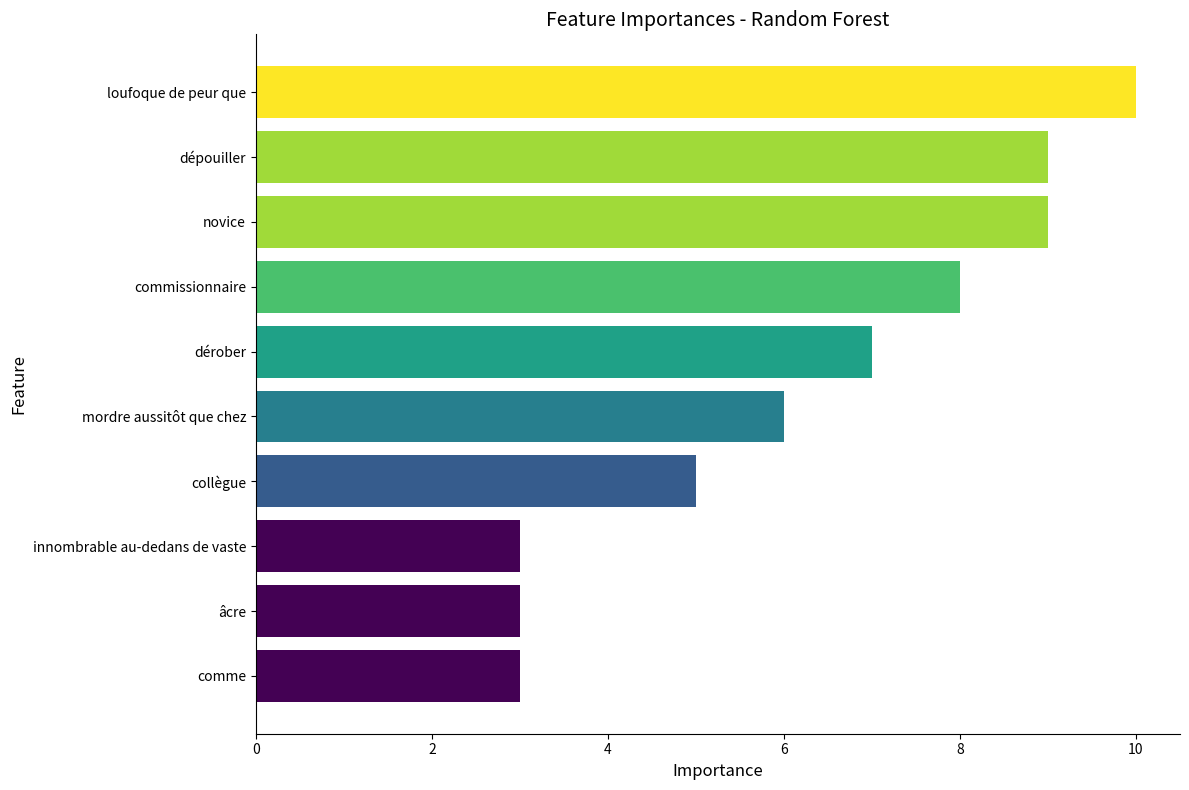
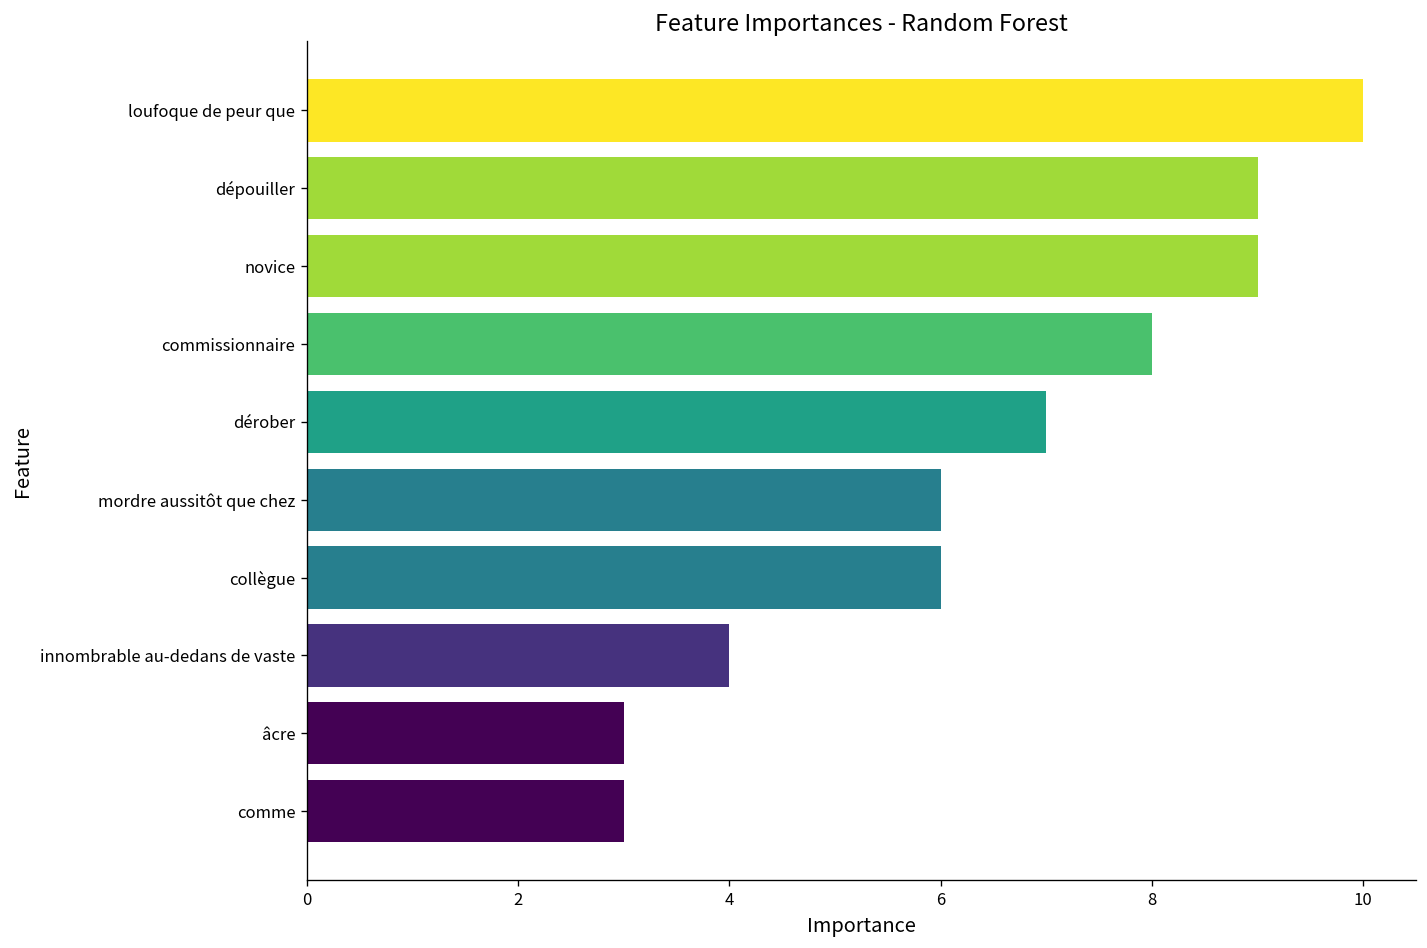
collègue: 5 -> 6
innombrable au-dedans de vaste: 3 -> 4
